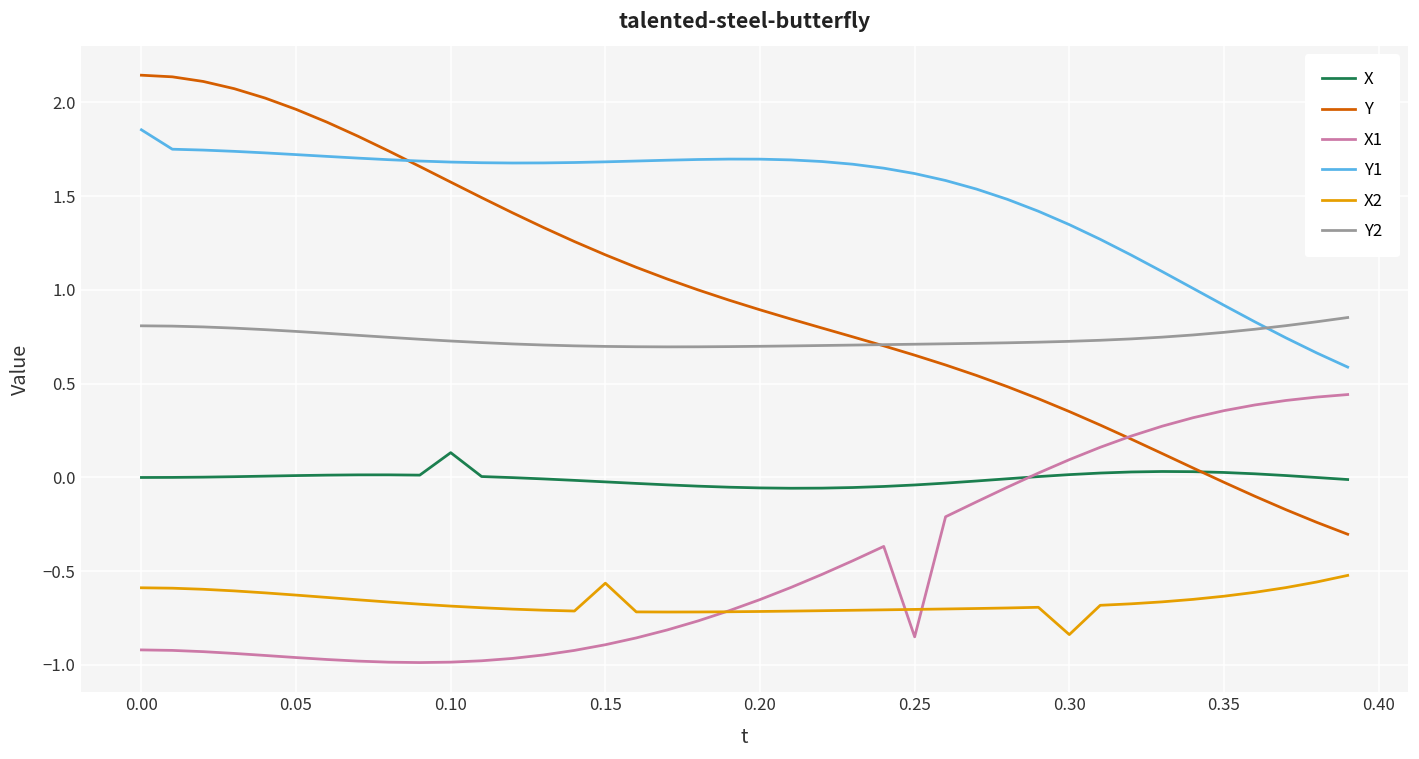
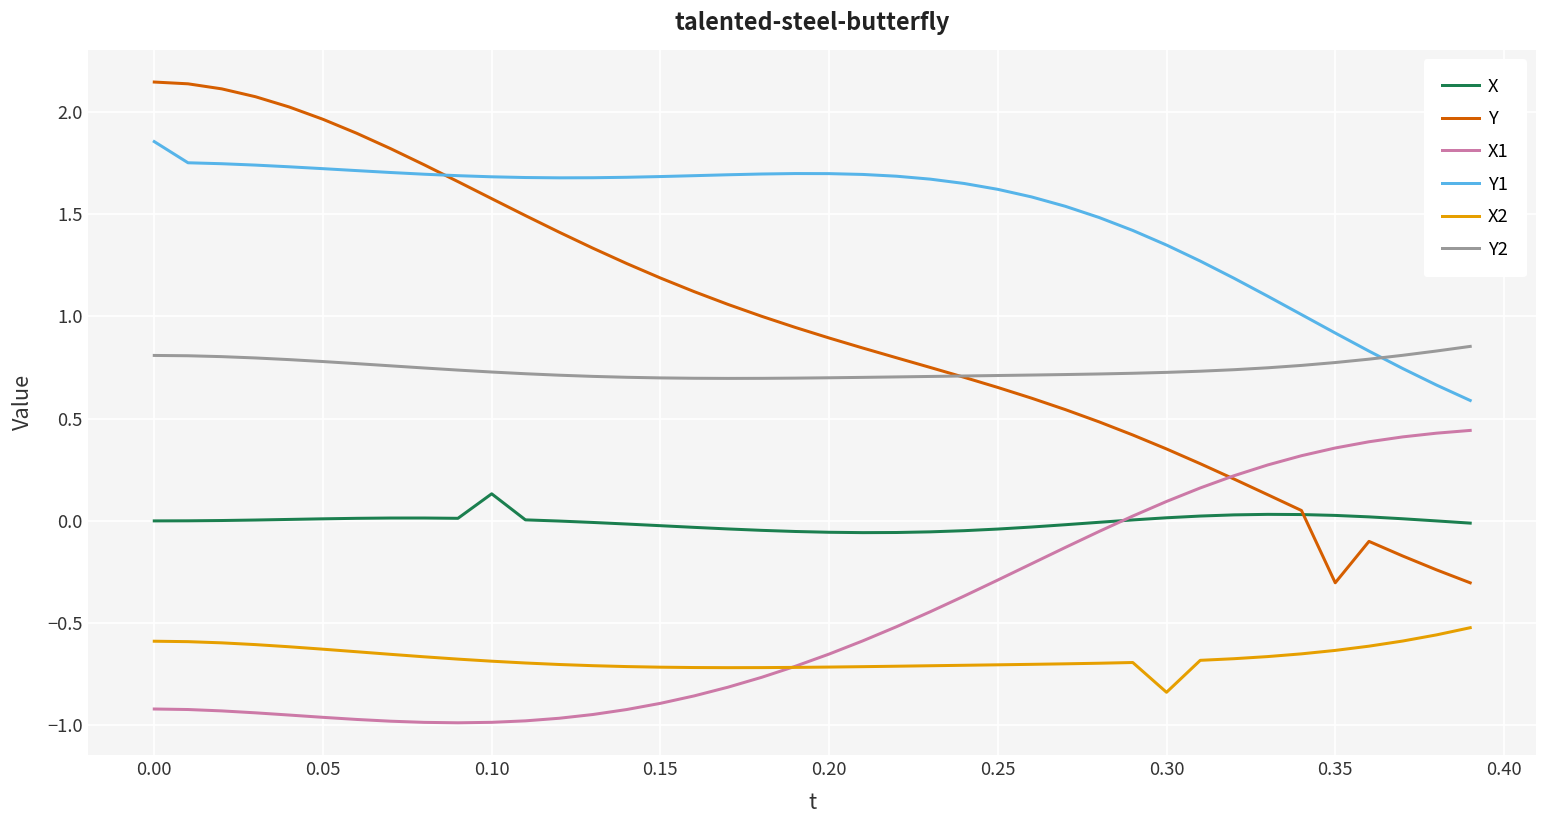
X2, 0.15: -0.56 -> -0.72
X1, 0.25: -0.85 -> -0.29
Y, 0.35: -0.03 -> -0.30
